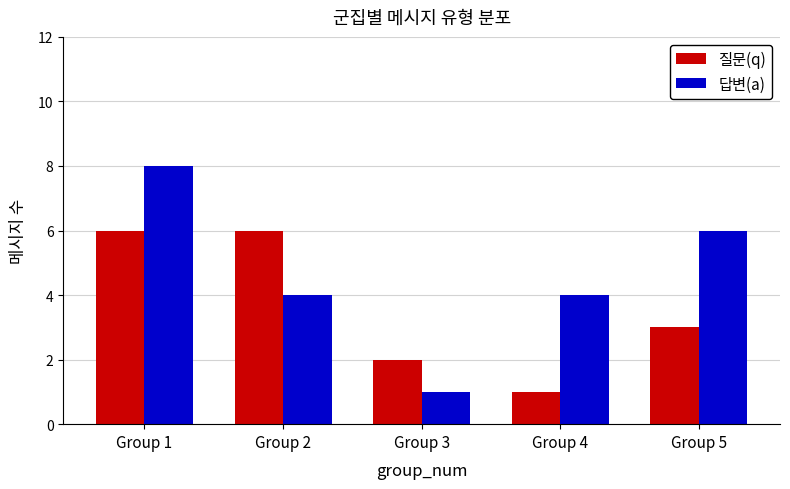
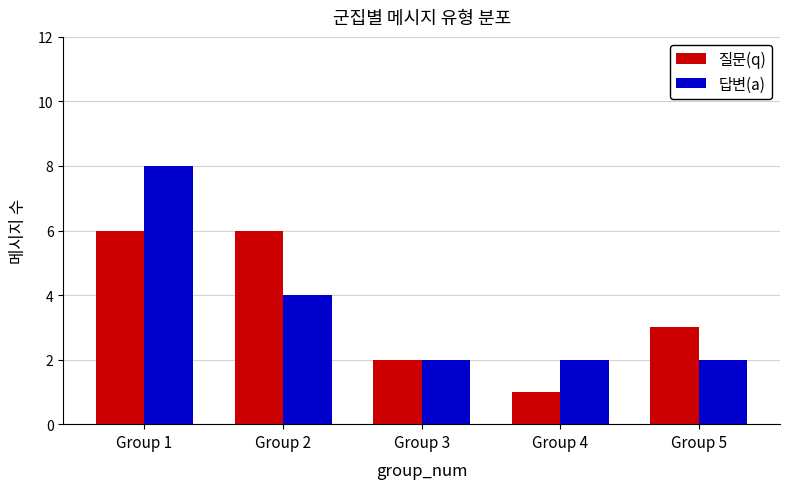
답변(a), Group 3: 1 -> 2
답변(a), Group 4: 4 -> 2
답변(a), Group 5: 6 -> 2
